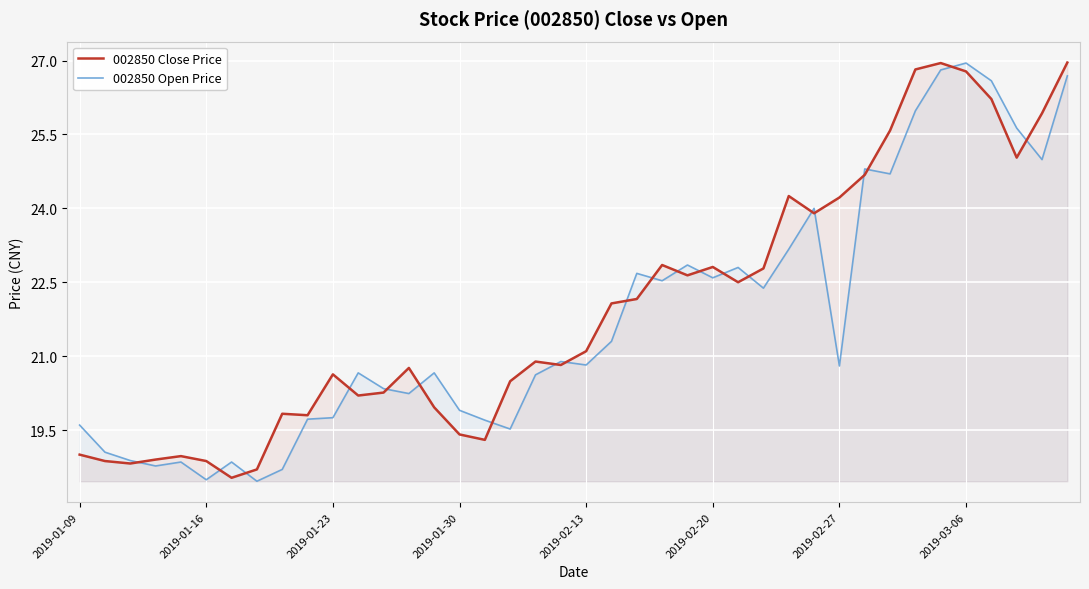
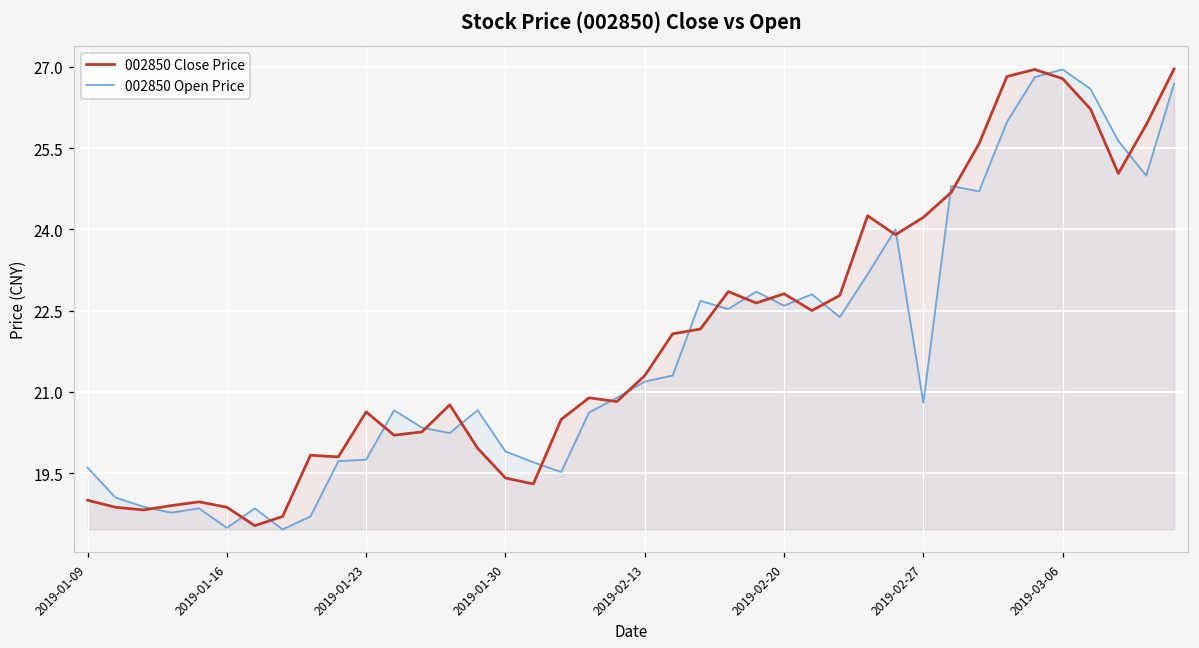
002850 Close Price, 2019-02-13: 21.1 -> 21.3
002850 Open Price, 2019-02-13: 20.8 -> 21.2
